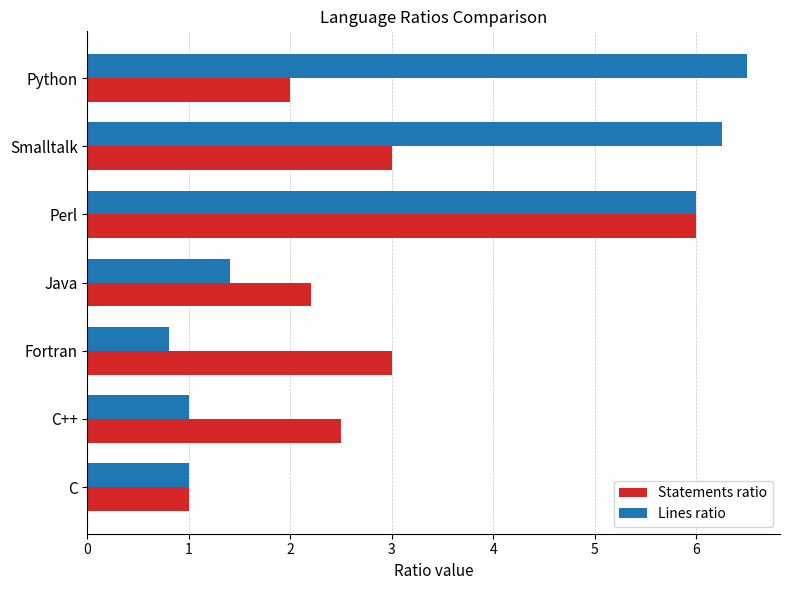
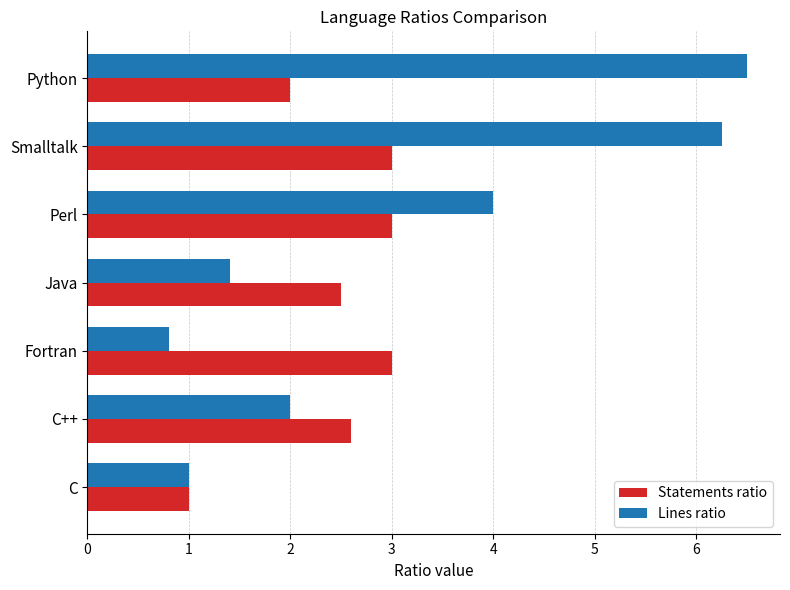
Lines ratio, Perl: 6 -> 4
Statements ratio, Perl: 6 -> 3
Statements ratio, Java: 2.2 -> 2.5
Lines ratio, C++: 1 -> 2
Statements ratio, C++: 2.5 -> 2.6
